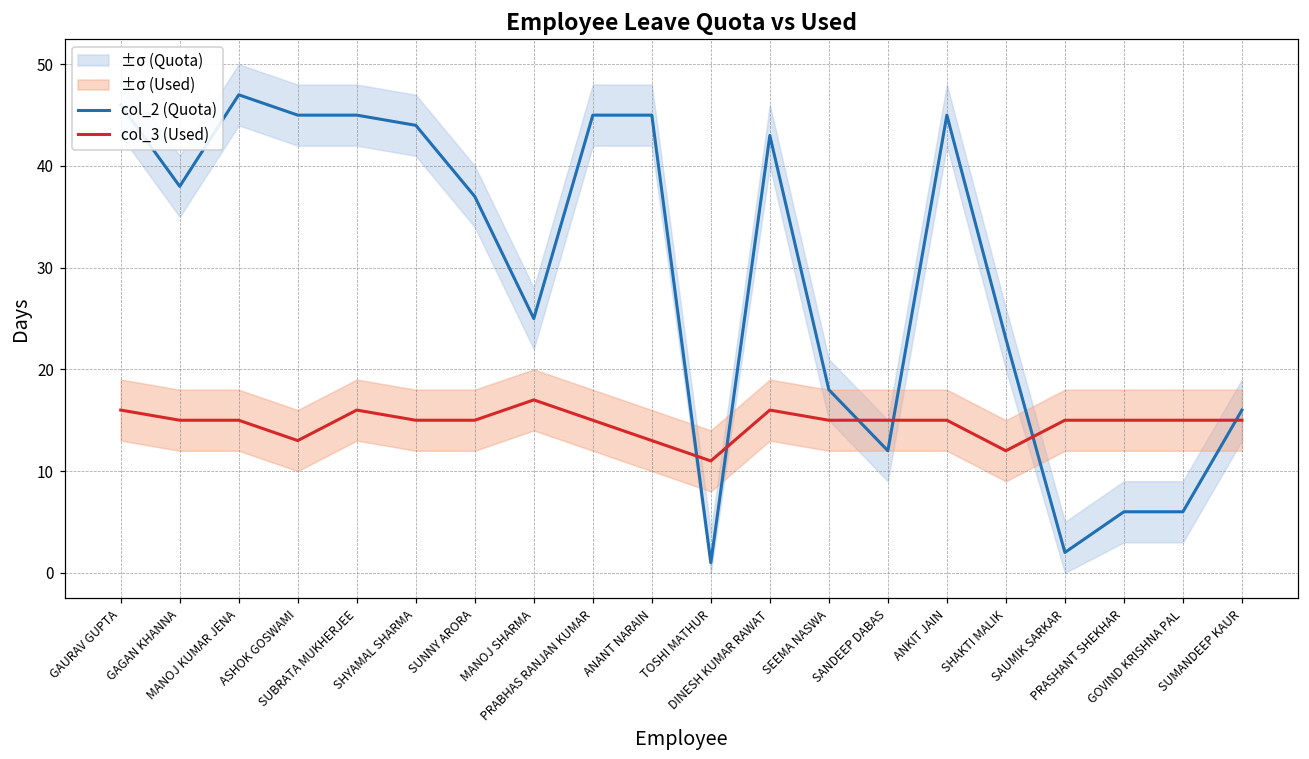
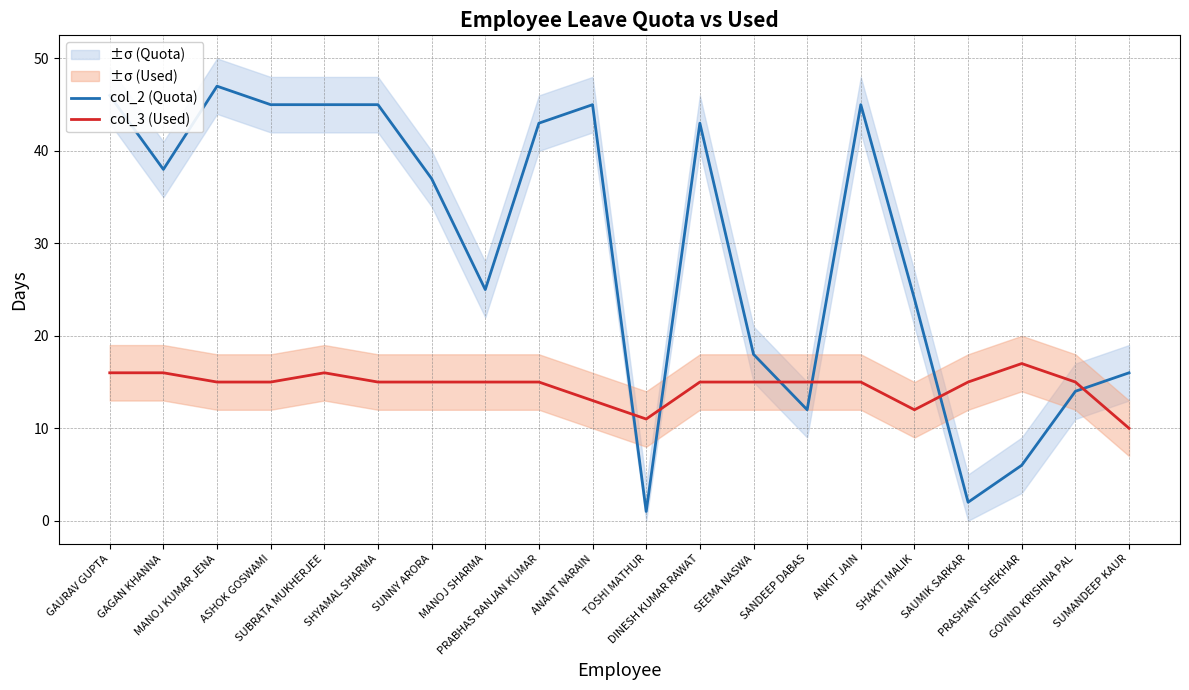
col_3 (Used), GAGAN KHANNA: 15 -> 16
col_3 (Used), ASHOK GOSWAMI: 13 -> 15
col_2 (Quota), SHYAMAL SHARMA: 44 -> 45
col_3 (Used), MANOJ SHARMA: 17 -> 15
col_2 (Quota), PRABHAS RANJAN KUMAR: 45 -> 43
col_3 (Used), DINESH KUMAR RAWAT: 16 -> 15
col_2 (Quota), SHAKTI MALIK: 23 -> 24
col_3 (Used), PRASHANT SHEKHAR: 15 -> 17
col_2 (Quota), GOVIND KRISHNA PAL: 6 -> 14
col_3 (Used), SUMANDEEP KAUR: 15 -> 10
